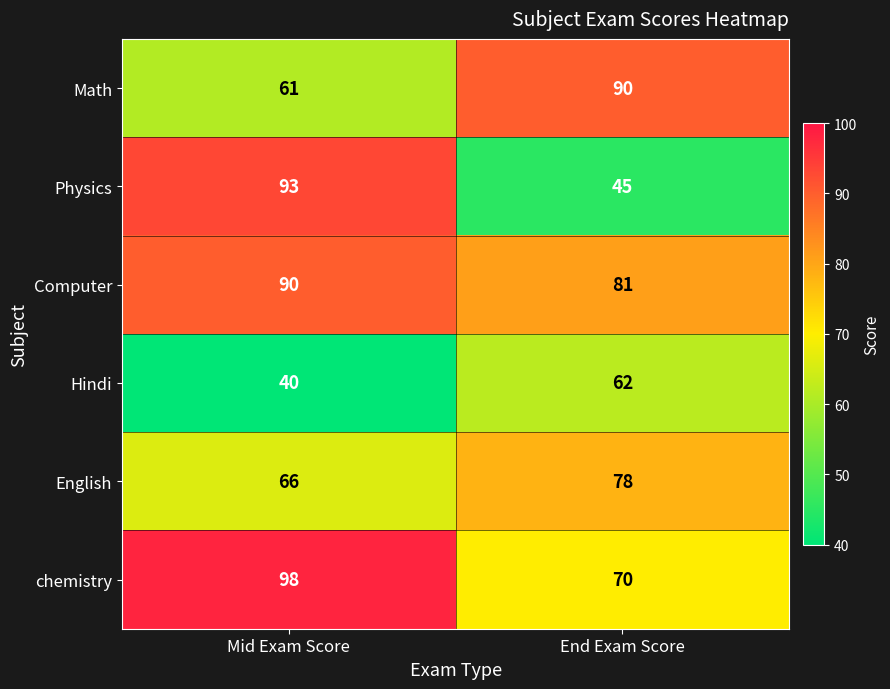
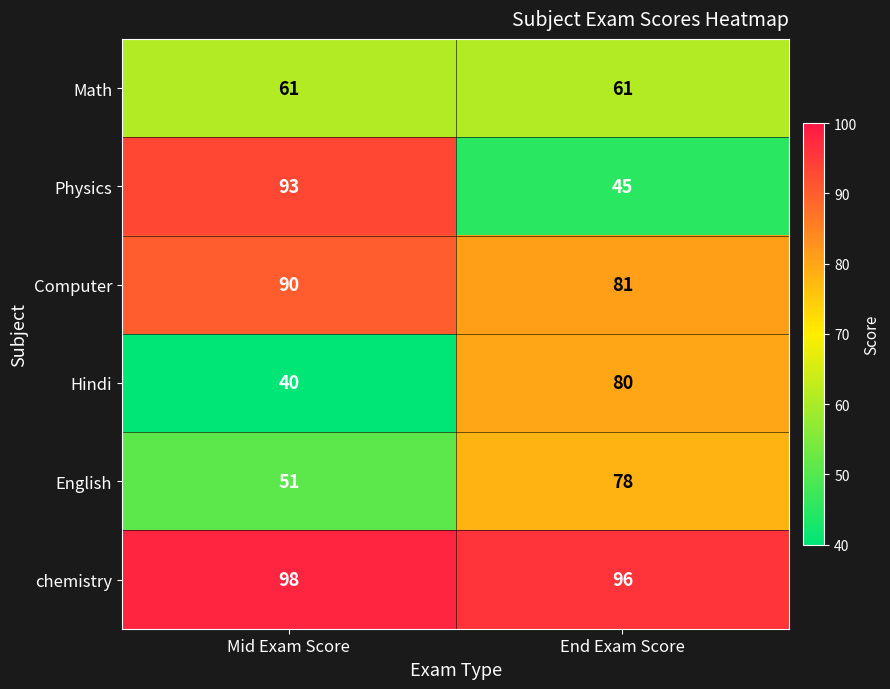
Math, End Exam Score: 90 -> 61
Hindi, End Exam Score: 62 -> 80
English, Mid Exam Score: 66 -> 51
chemistry, End Exam Score: 70 -> 96
